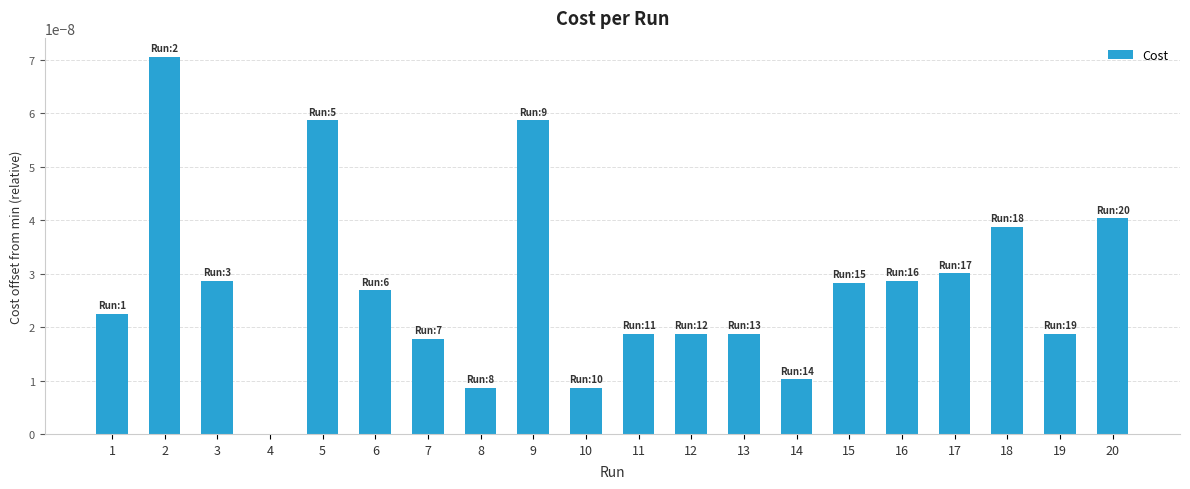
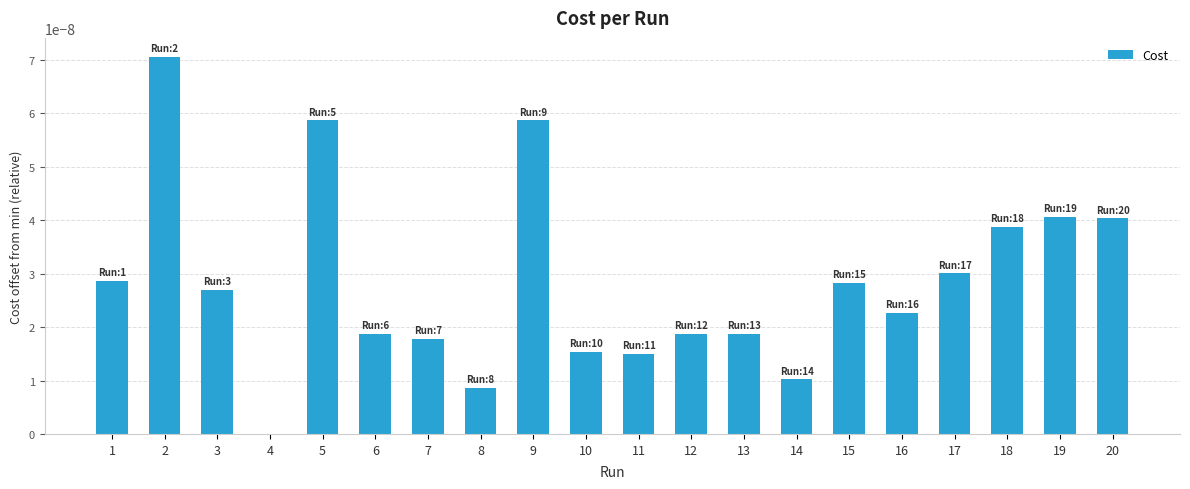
1: 0.000000022 -> 0.000000029
3: 0.000000029 -> 0.000000027
6: 0.000000027 -> 0.000000019
10: 0.000000009 -> 0.000000015
11: 0.000000019 -> 0.000000015
16: 0.000000029 -> 0.000000023
19: 0.000000019 -> 0.000000041
